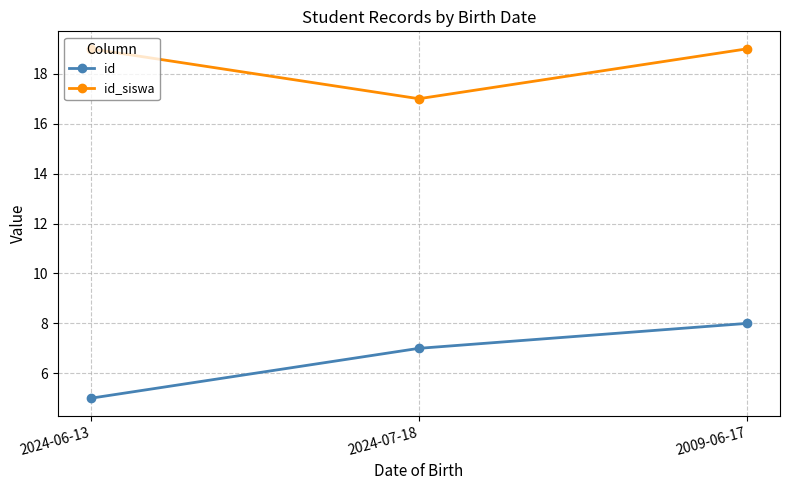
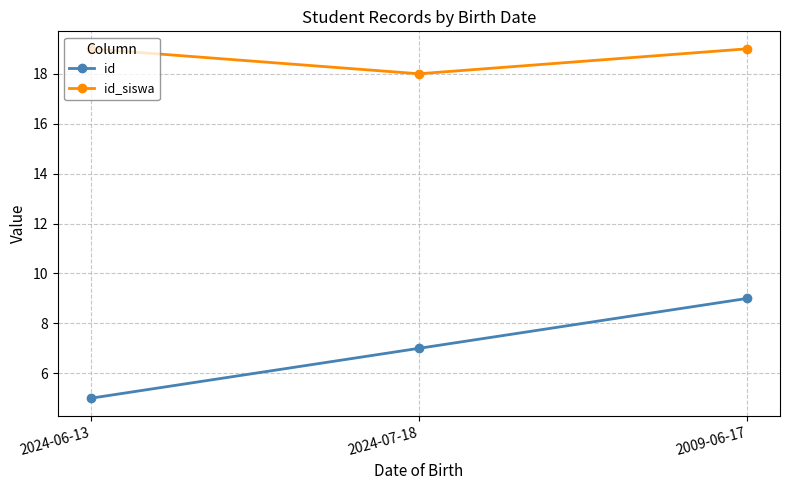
id_siswa, 2024-07-18: 17 -> 18
id, 2009-06-17: 8 -> 9
